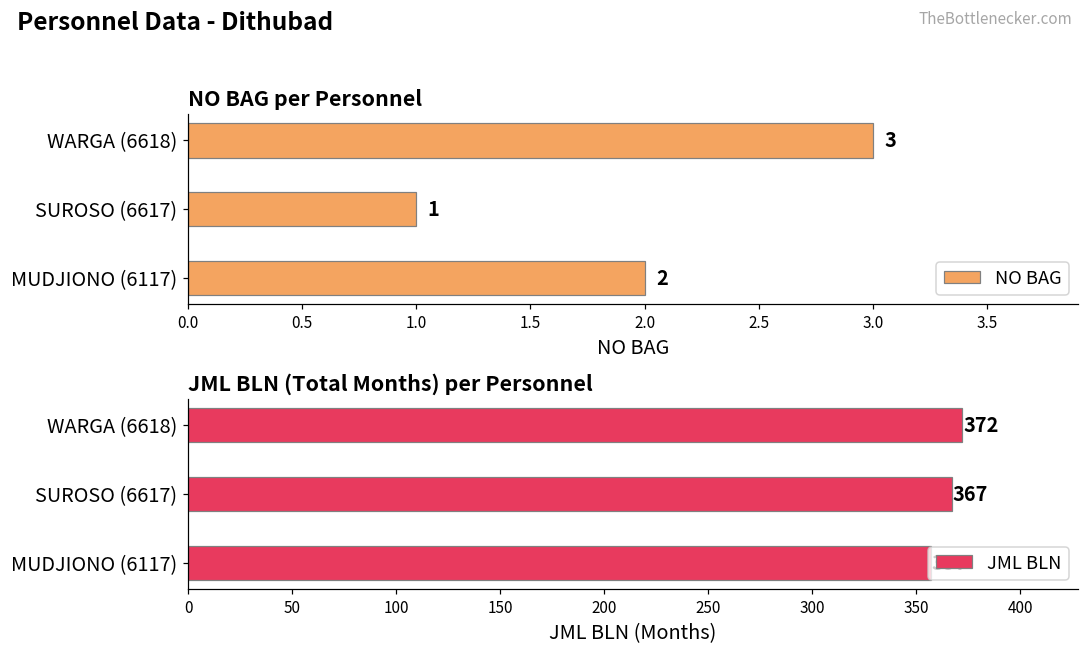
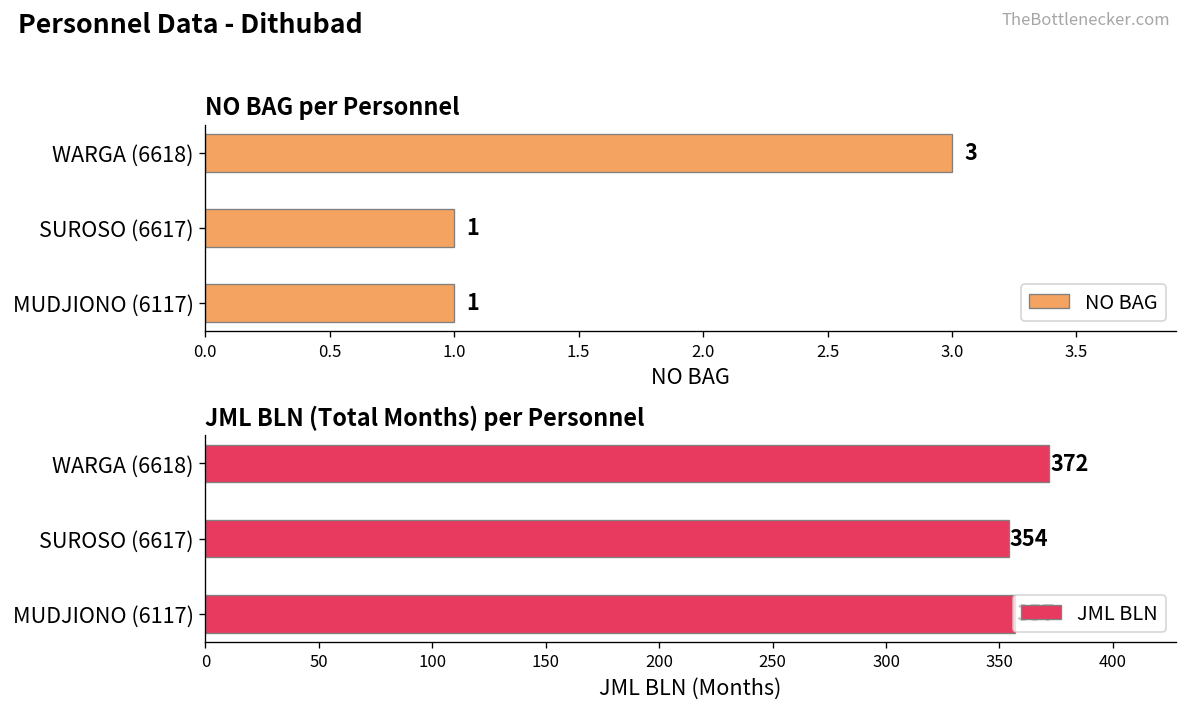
NO BAG per Personnel, MUDJIONO (6117): 2 -> 1
JML BLN (Total Months) per Personnel, SUROSO (6617): 367 -> 354
